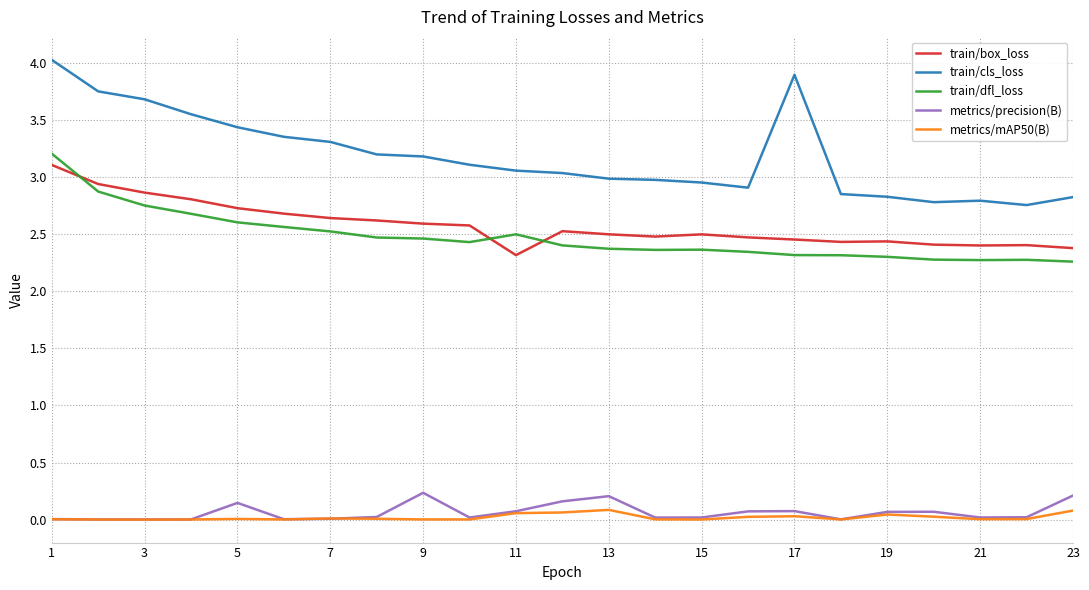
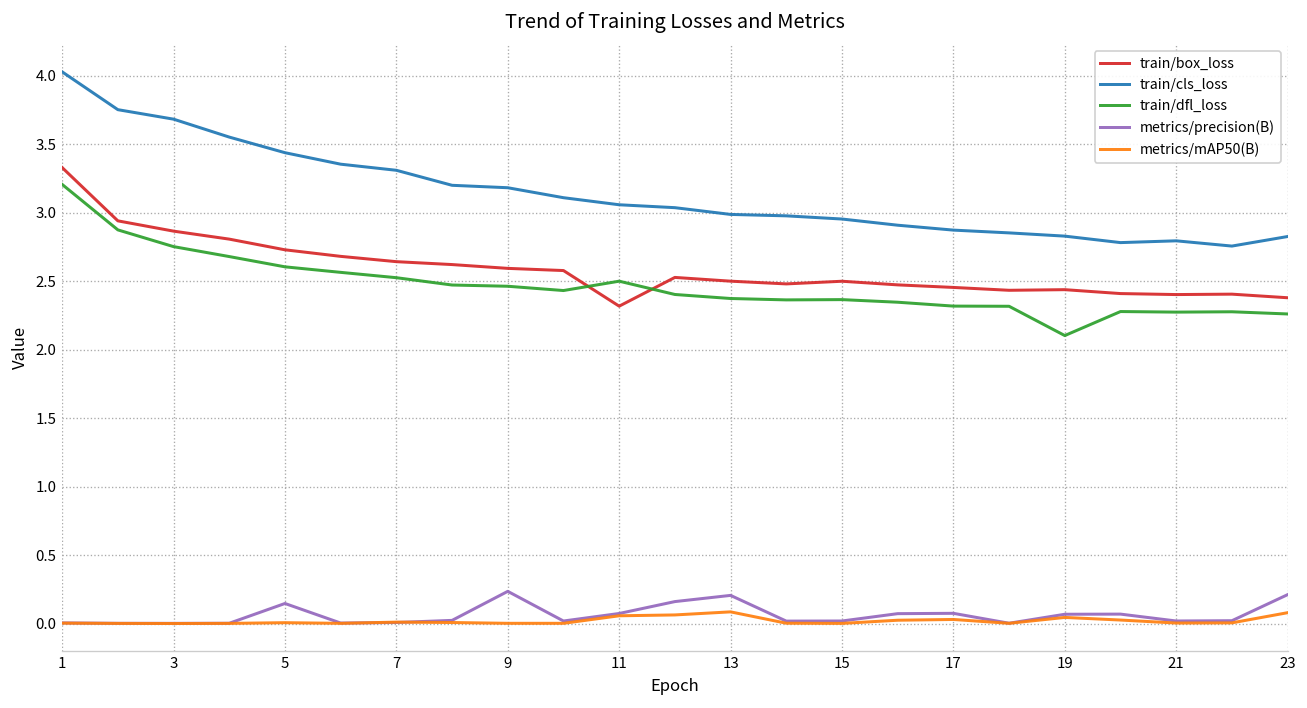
train/box_loss, 1: 3.11 -> 3.33
train/cls_loss, 17: 3.90 -> 2.87
train/dfl_loss, 19: 2.30 -> 2.10
